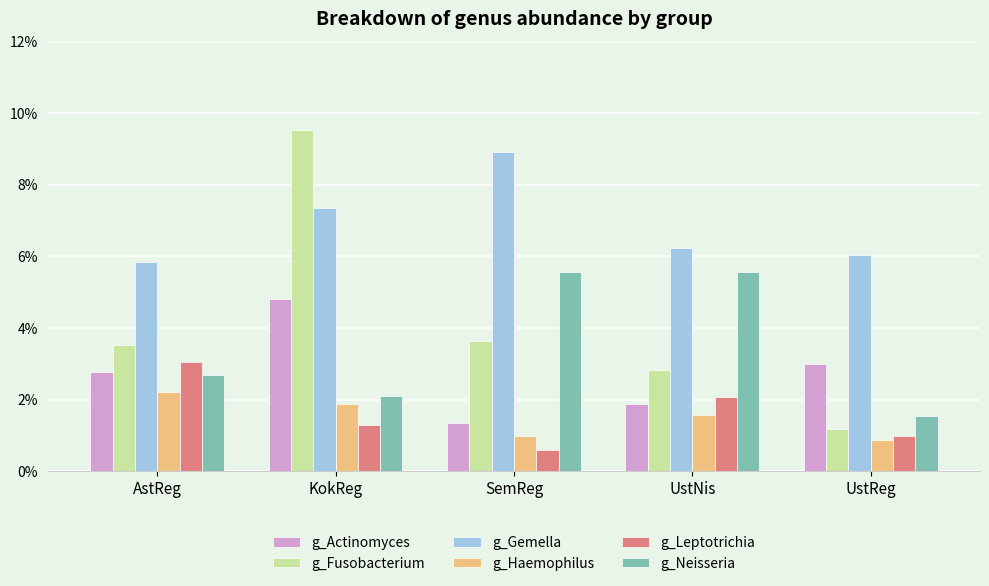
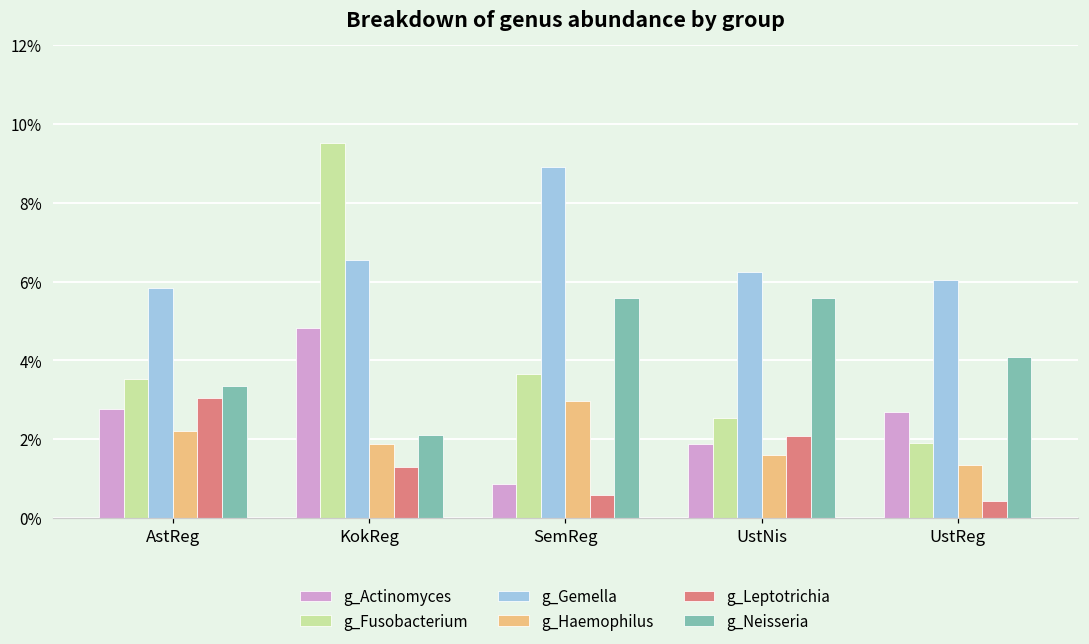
g_Neisseria, AstReg: 2.7% -> 3.3%
g_Gemella, KokReg: 7.4% -> 6.5%
g_Actinomyces, SemReg: 1.3% -> 0.9%
g_Haemophilus, SemReg: 1.0% -> 3.0%
g_Fusobacterium, UstNis: 2.8% -> 2.5%
g_Actinomyces, UstReg: 3.0% -> 2.7%
g_Fusobacterium, UstReg: 1.2% -> 1.9%
g_Haemophilus, UstReg: 0.9% -> 1.3%
g_Leptotrichia, UstReg: 1.0% -> 0.4%
g_Neisseria, UstReg: 1.6% -> 4.1%
